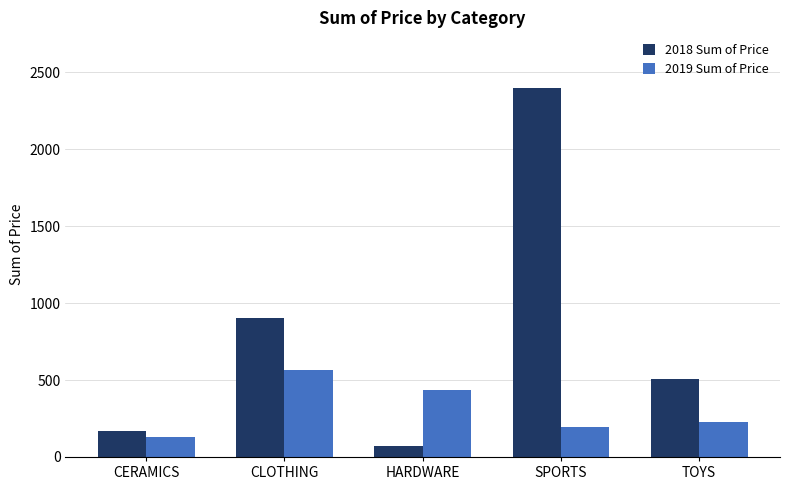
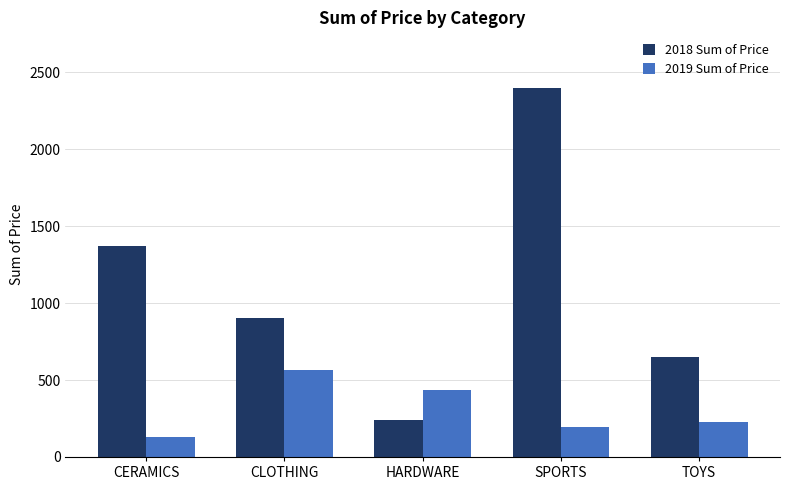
2018 Sum of Price, CERAMICS: 170 -> 1370
2018 Sum of Price, HARDWARE: 70 -> 240
2018 Sum of Price, TOYS: 510 -> 650
